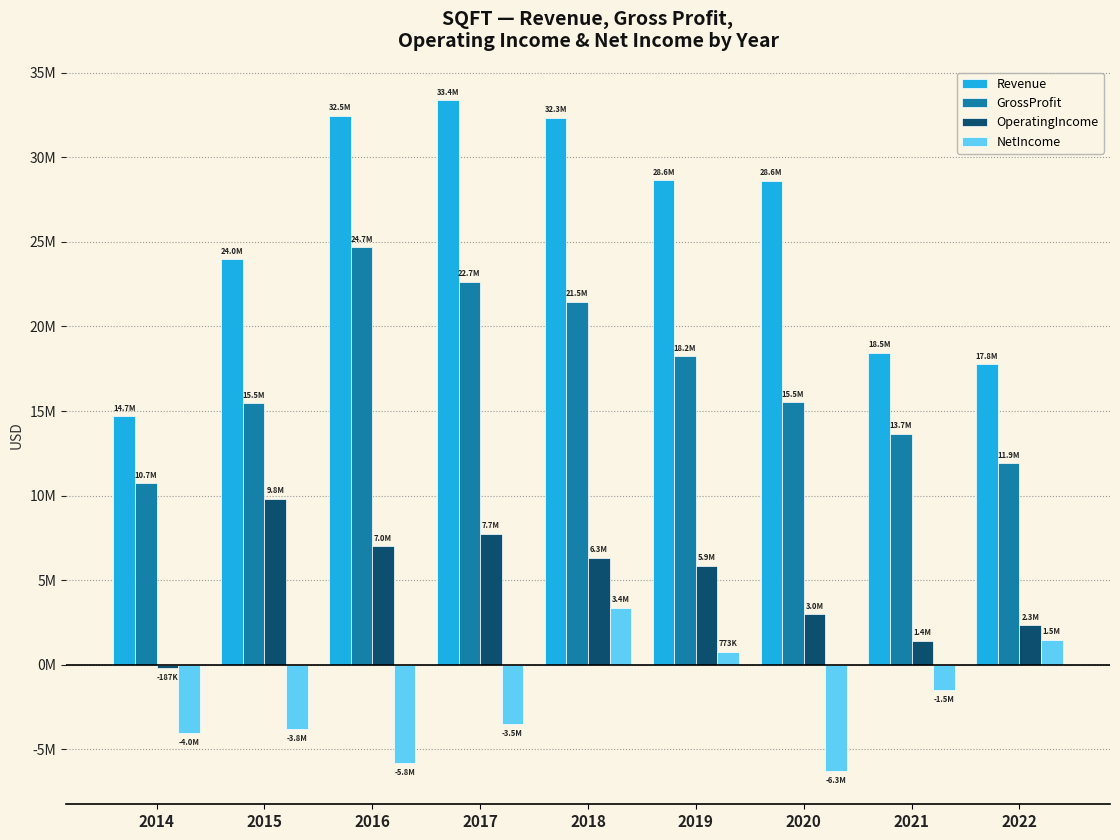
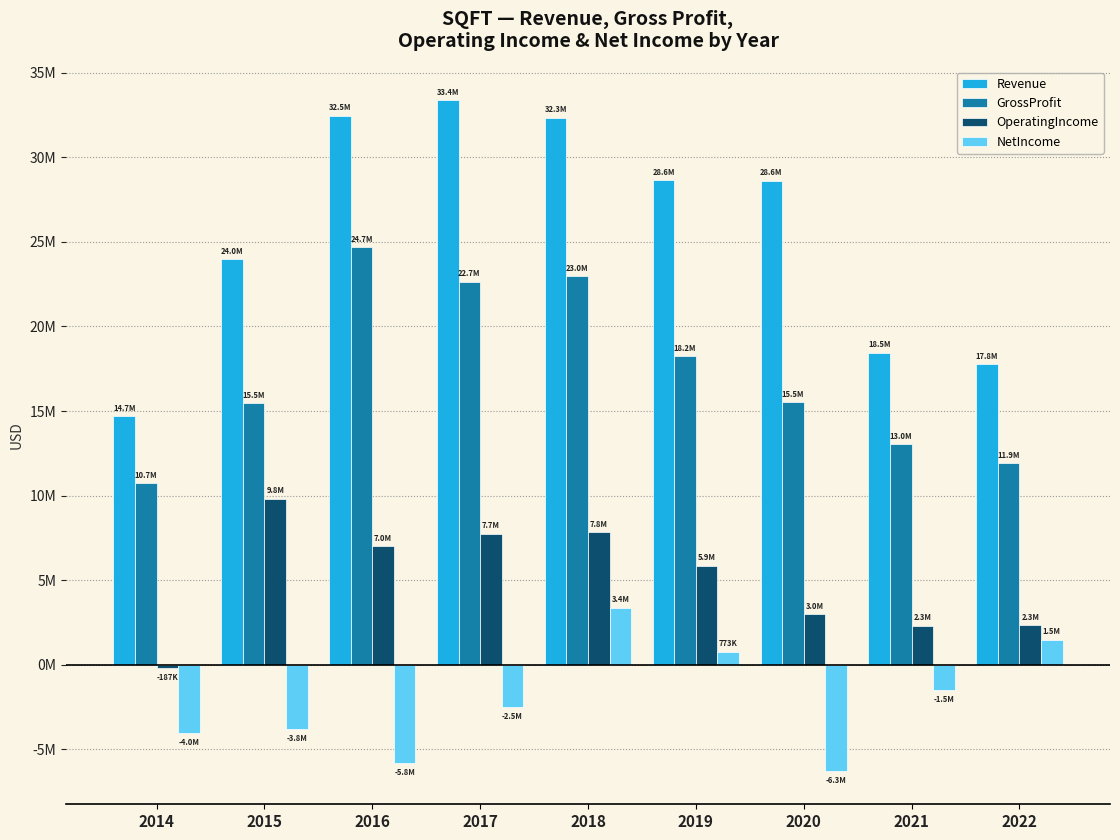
NetIncome, 2017: -3.5M -> -2.5M
GrossProfit, 2018: 21.5M -> 23.0M
OperatingIncome, 2018: 6.3M -> 7.8M
GrossProfit, 2021: 13.7M -> 13.0M
OperatingIncome, 2021: 1.4M -> 2.3M
